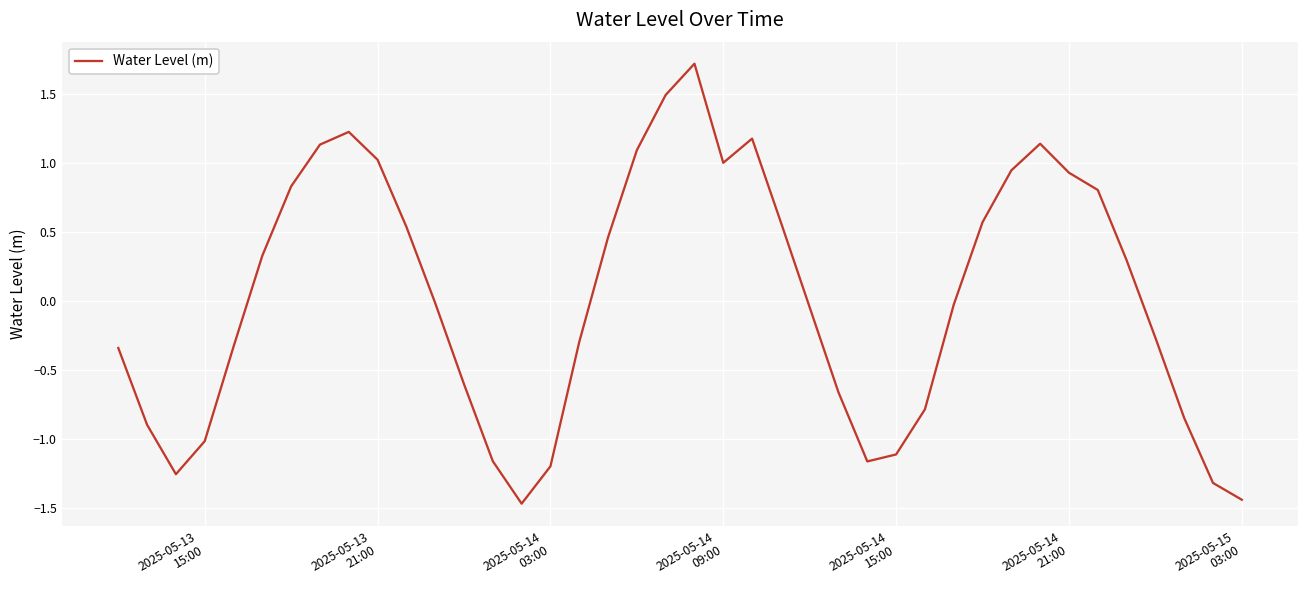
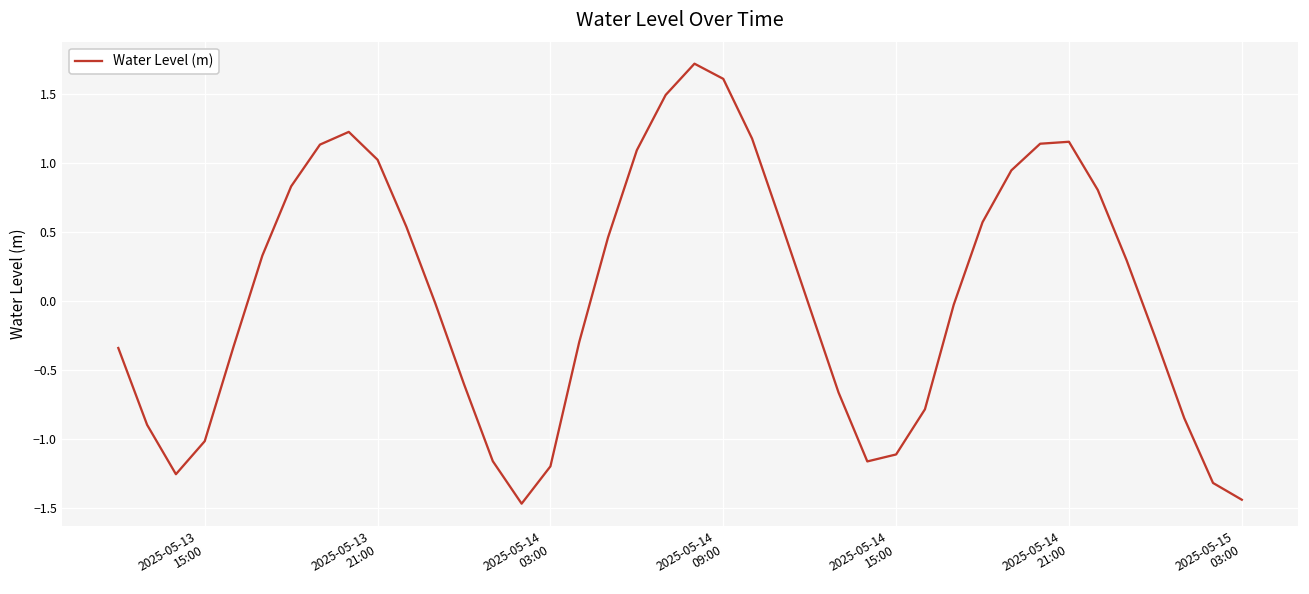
2025-05-14 09:00: 1.00 -> 1.61
2025-05-14 21:00: 0.93 -> 1.15
